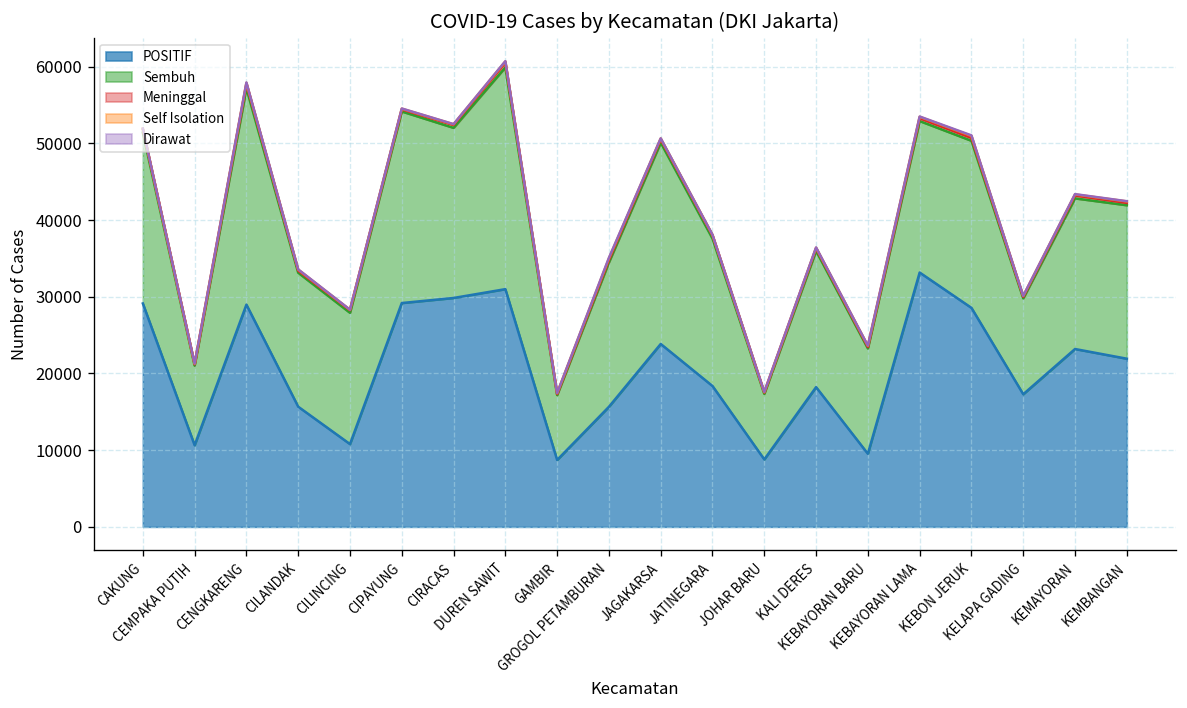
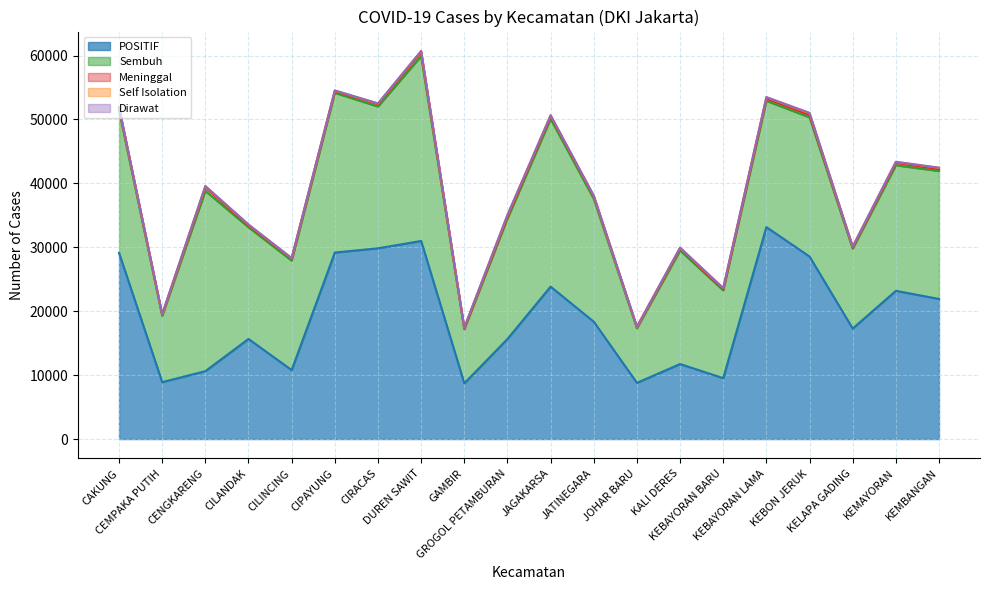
POSITIF, CEMPAKA PUTIH: 11000 -> 9000
POSITIF, CENGKARENG: 29000 -> 11000
POSITIF, KALI DERES: 18000 -> 12000
